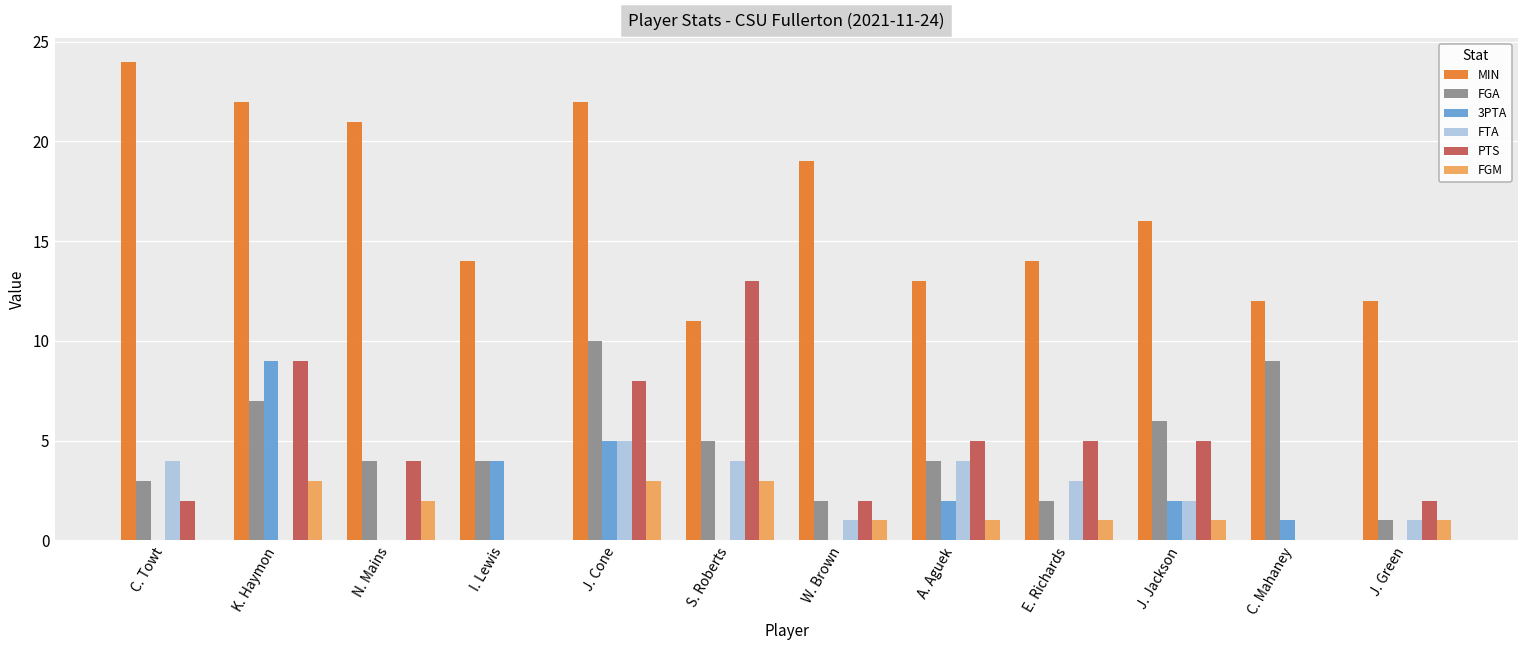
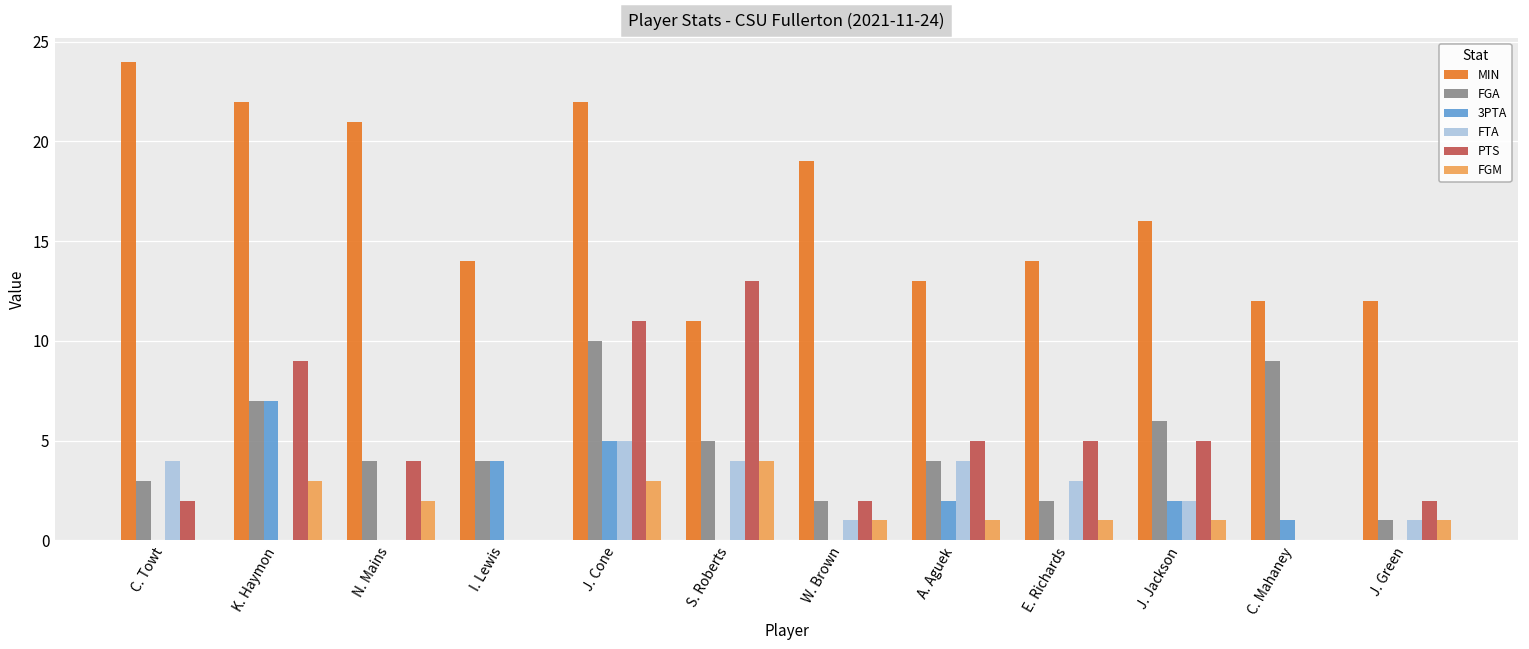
3PTA, K. Haymon: 9 -> 7
PTS, J. Cone: 8 -> 11
FGM, S. Roberts: 3 -> 4
